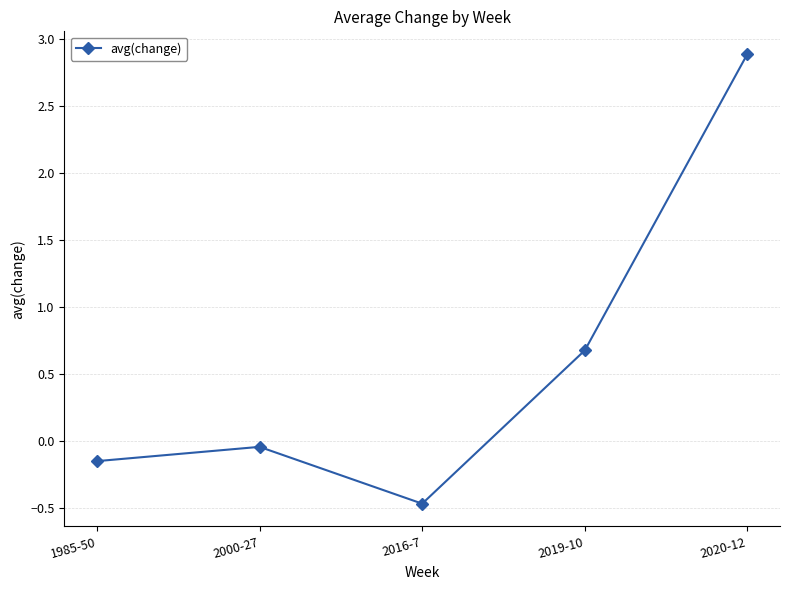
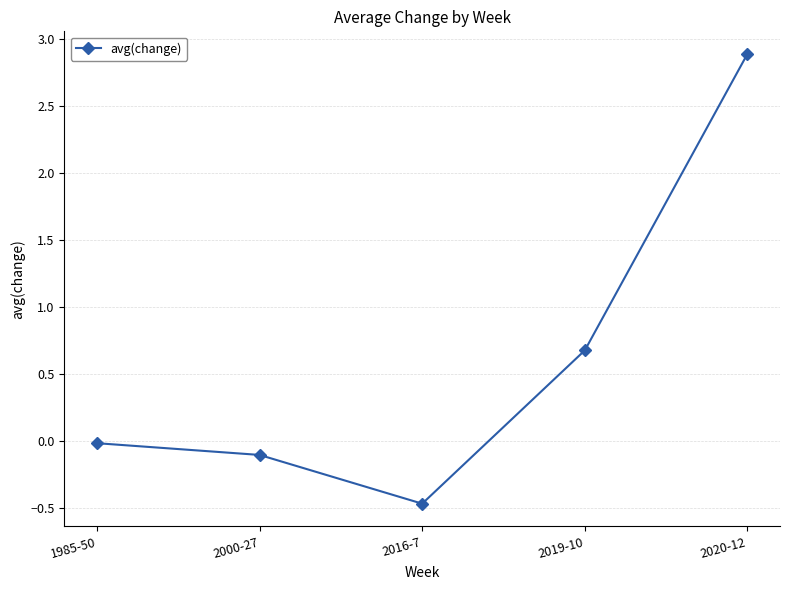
1985-50: -0.15 -> -0.01
2000-27: -0.04 -> -0.10
